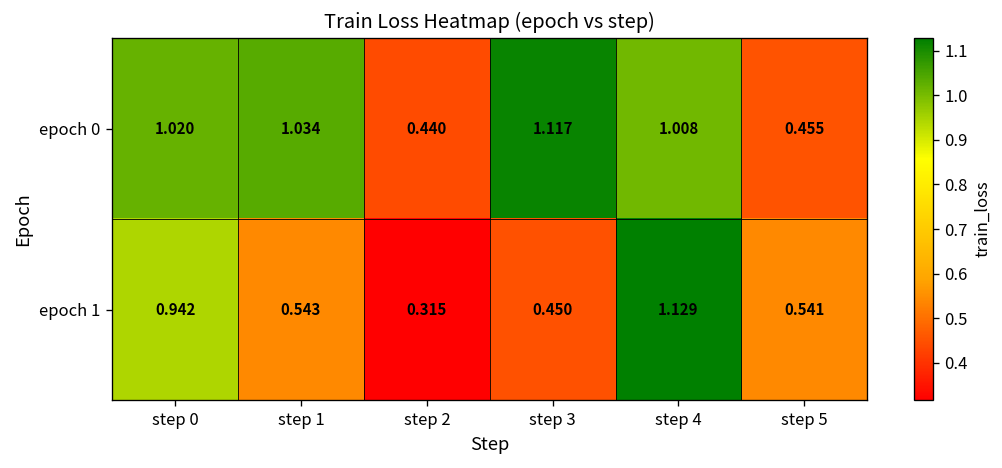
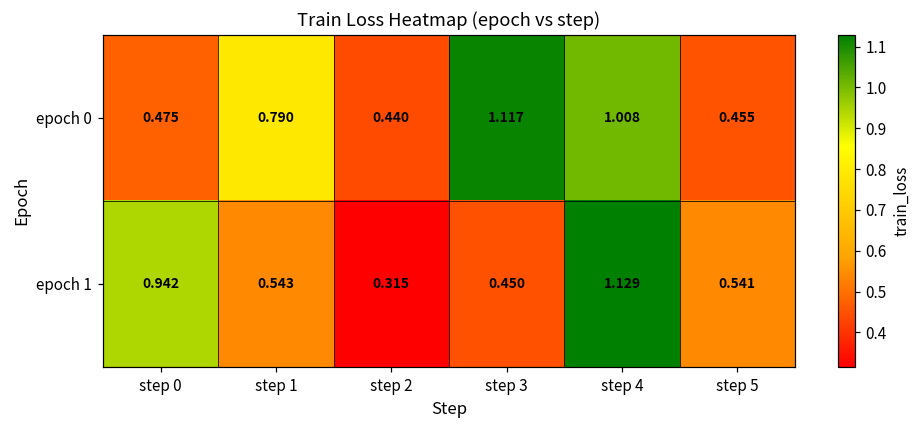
epoch 0, step 0: 1.020 -> 0.475
epoch 0, step 1: 1.034 -> 0.790
